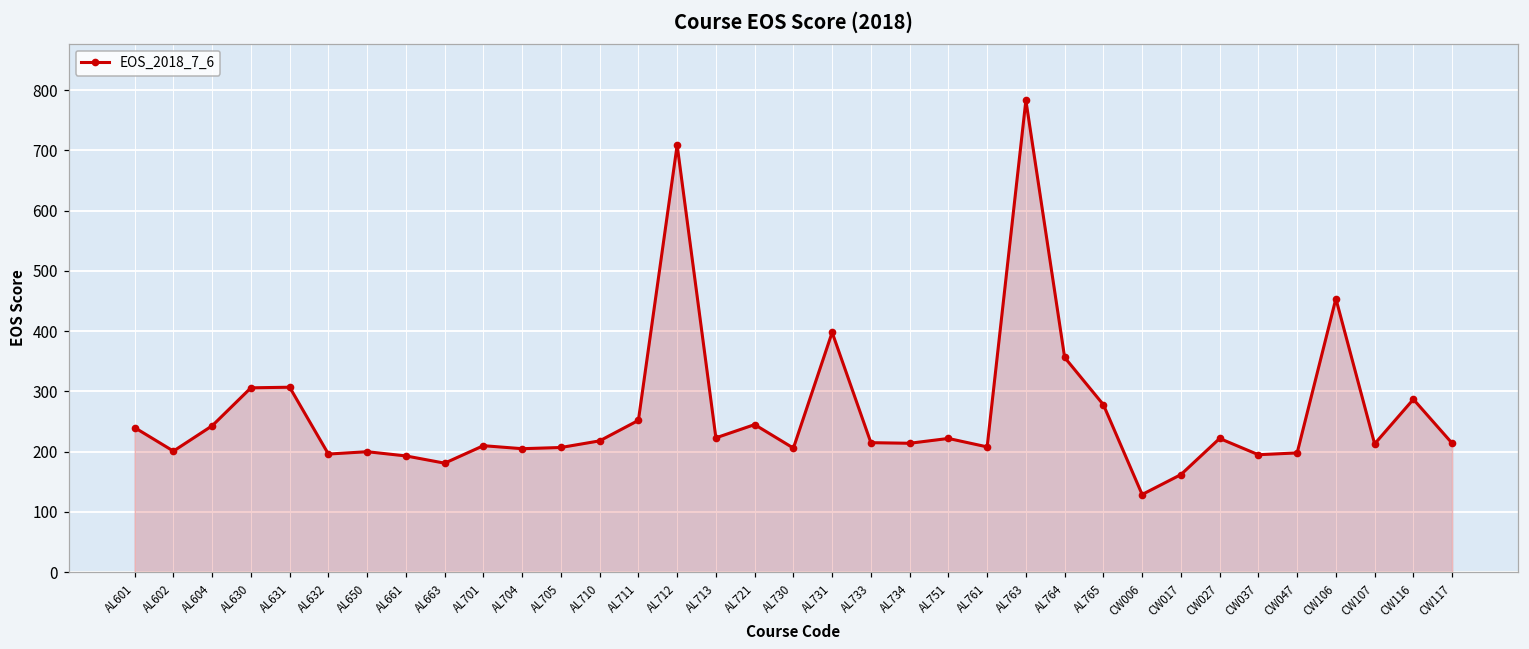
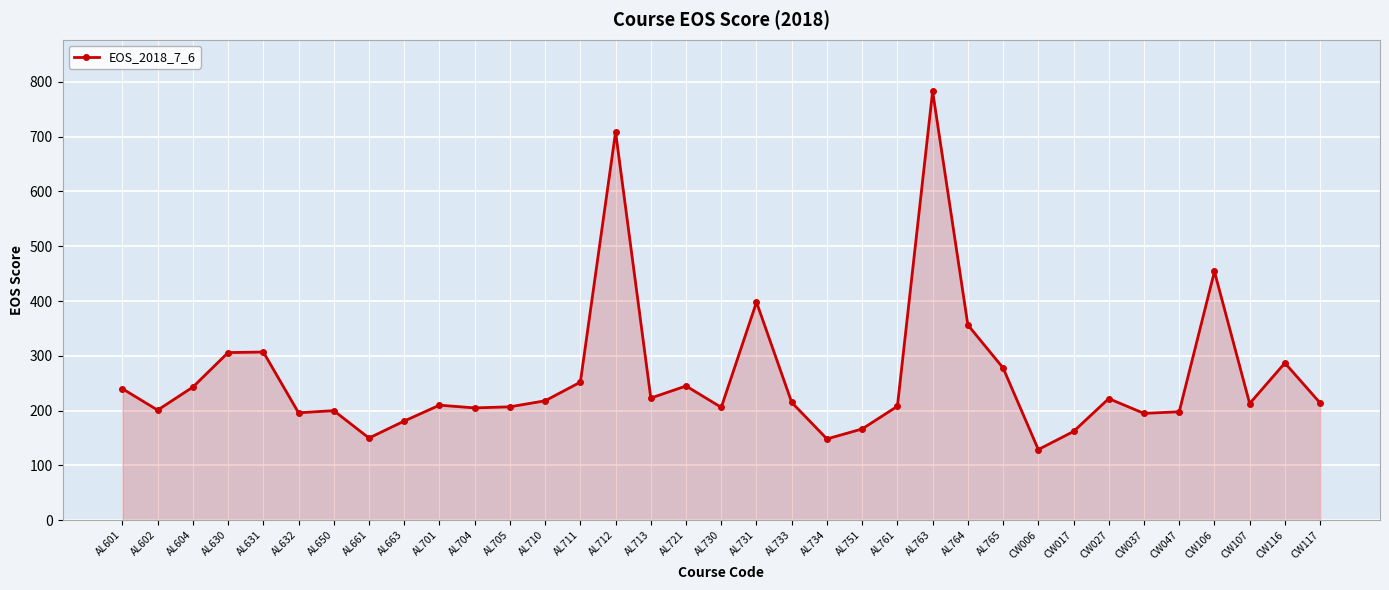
AL661: 190 -> 150
AL734: 210 -> 150
AL751: 220 -> 170
